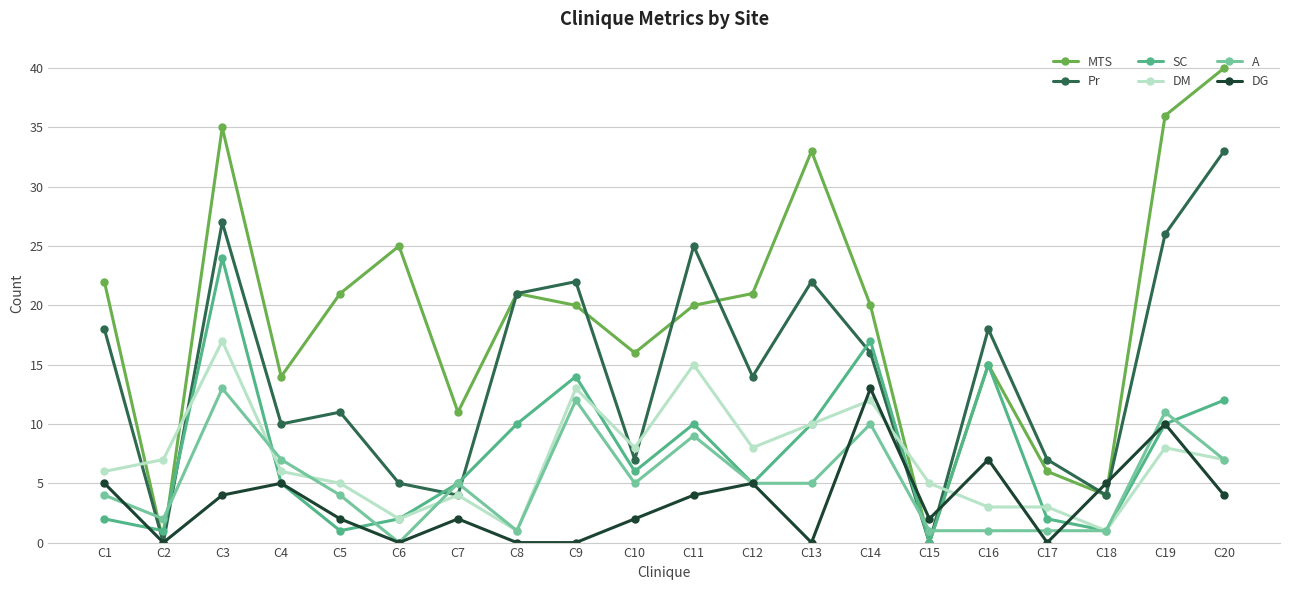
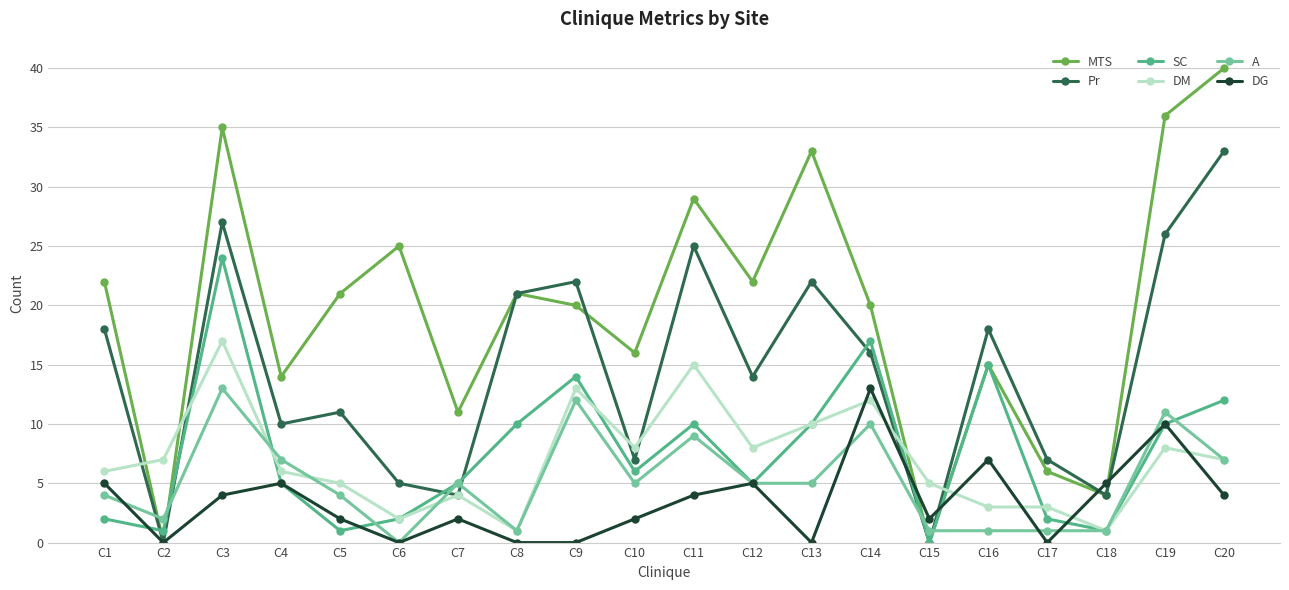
MTS, C11: 20 -> 29
MTS, C12: 21 -> 22
